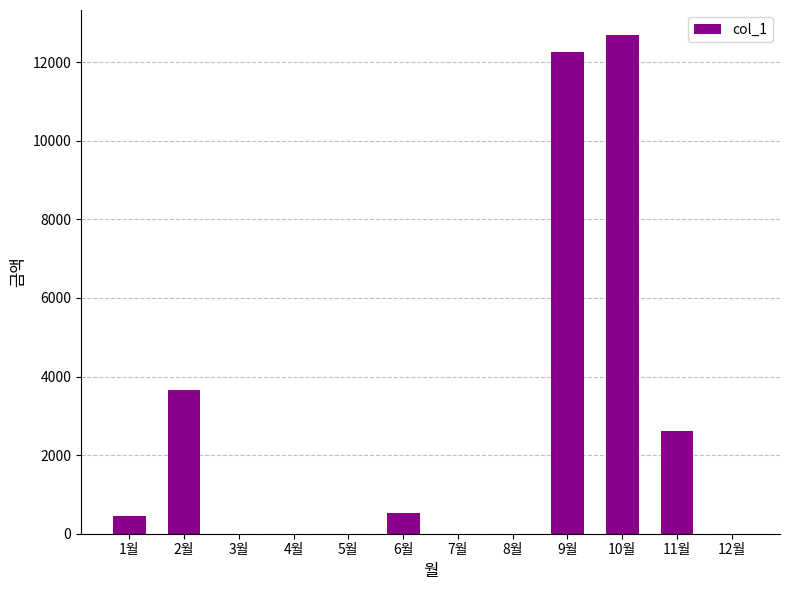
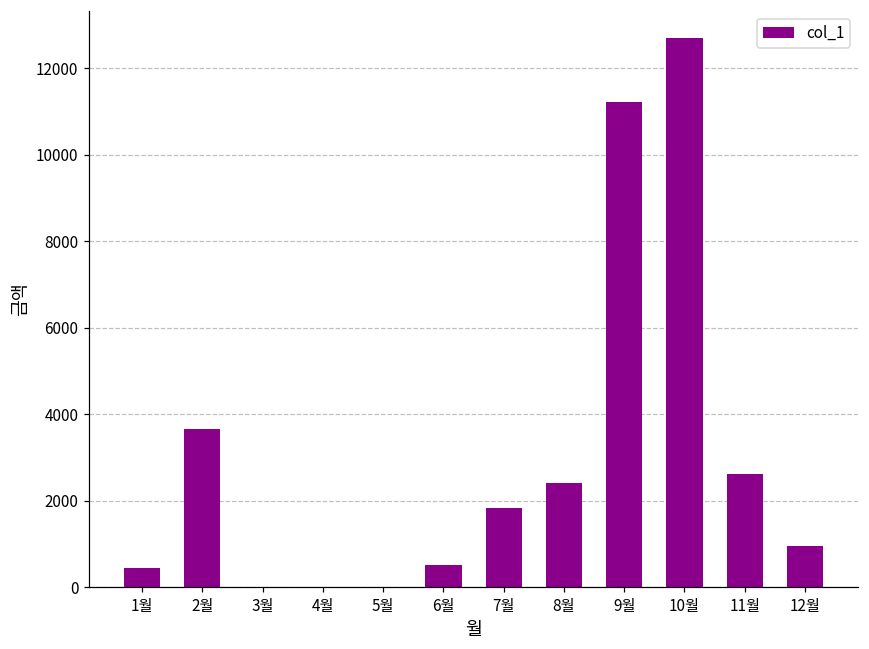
7월: 0 -> 1800
8월: 0 -> 2400
9월: 12300 -> 11200
12월: 0 -> 1000
